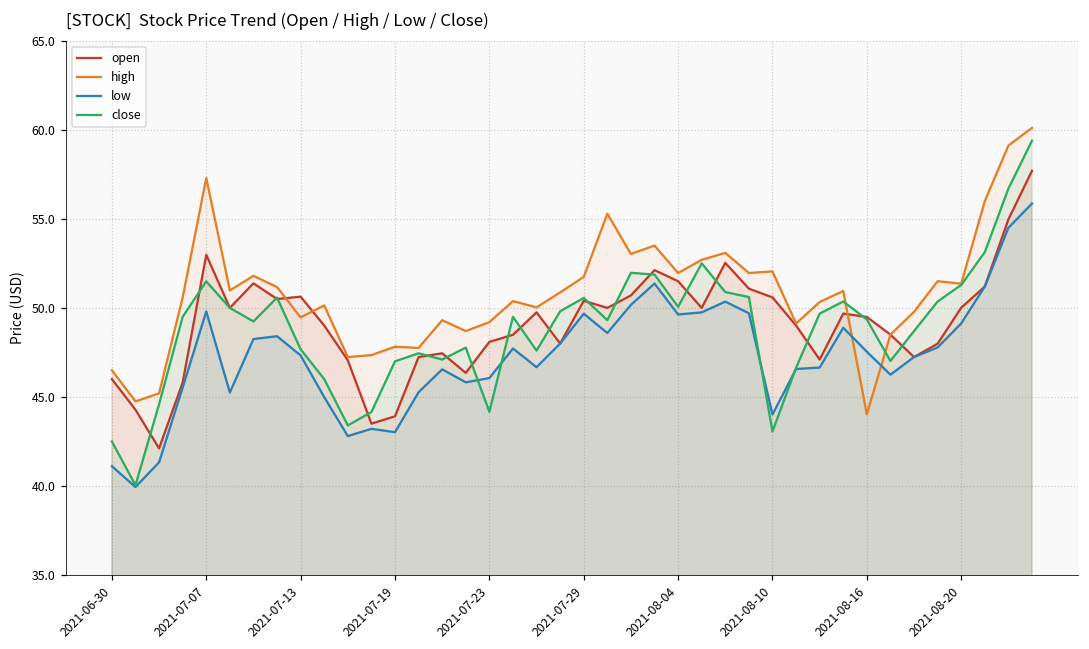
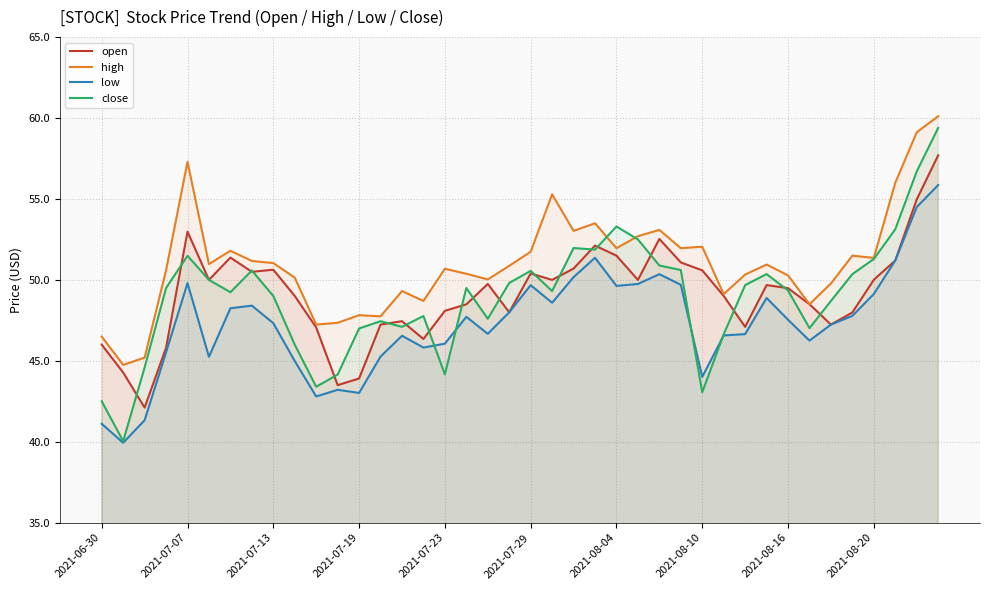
high, 2021-07-13: 49.5 -> 51.0
close, 2021-07-13: 47.7 -> 49.0
high, 2021-07-23: 49.2 -> 50.7
close, 2021-08-04: 50.1 -> 53.3
high, 2021-08-16: 44.0 -> 50.3
